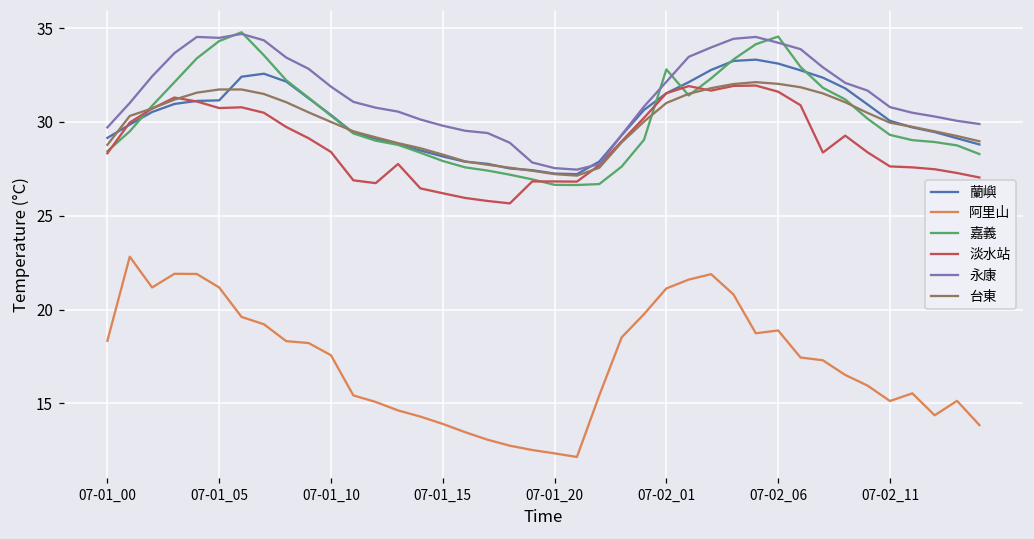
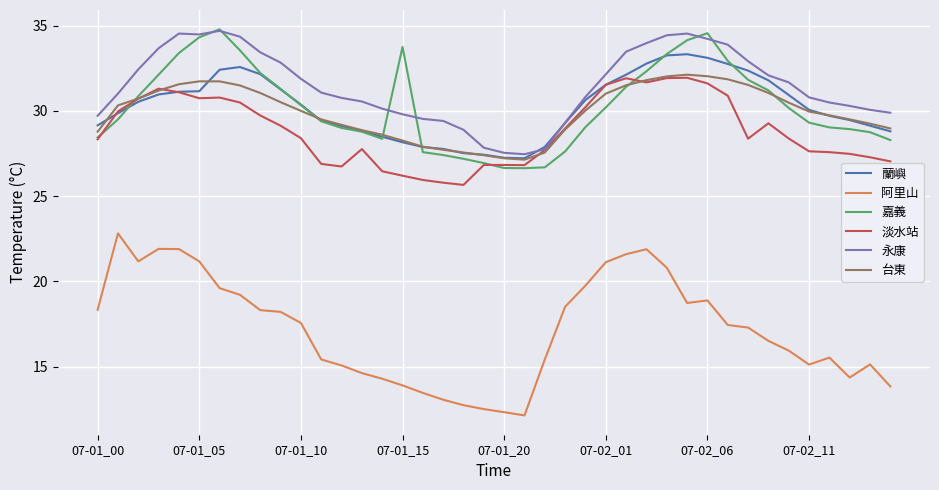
嘉義, 07-01_15: 27.9 -> 33.8
嘉義, 07-02_01: 32.8 -> 30.2
